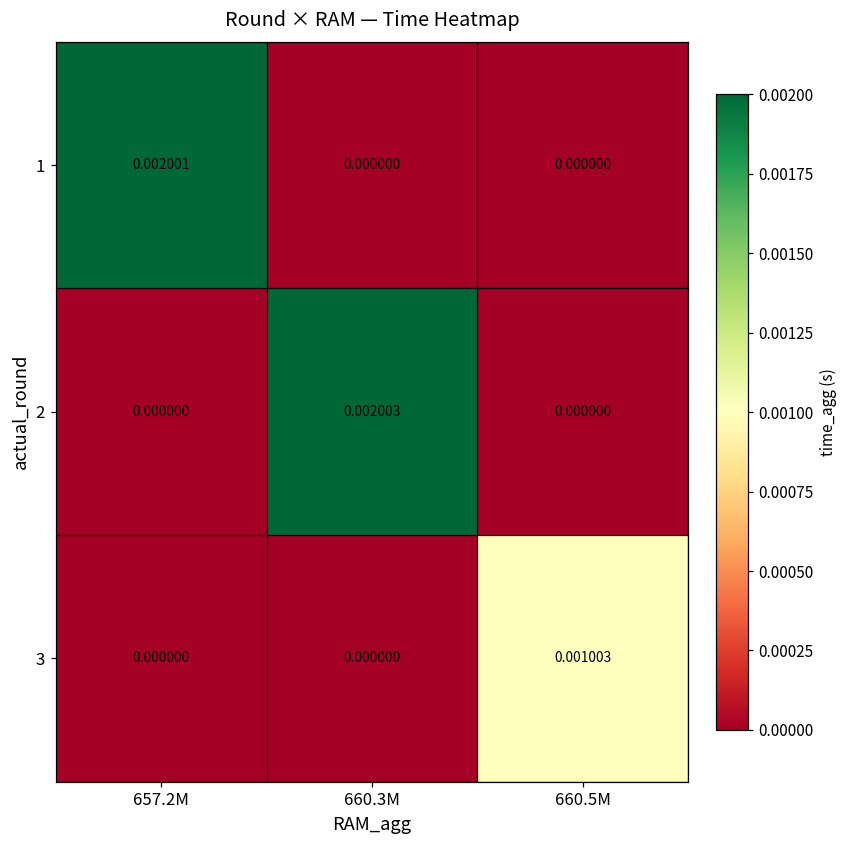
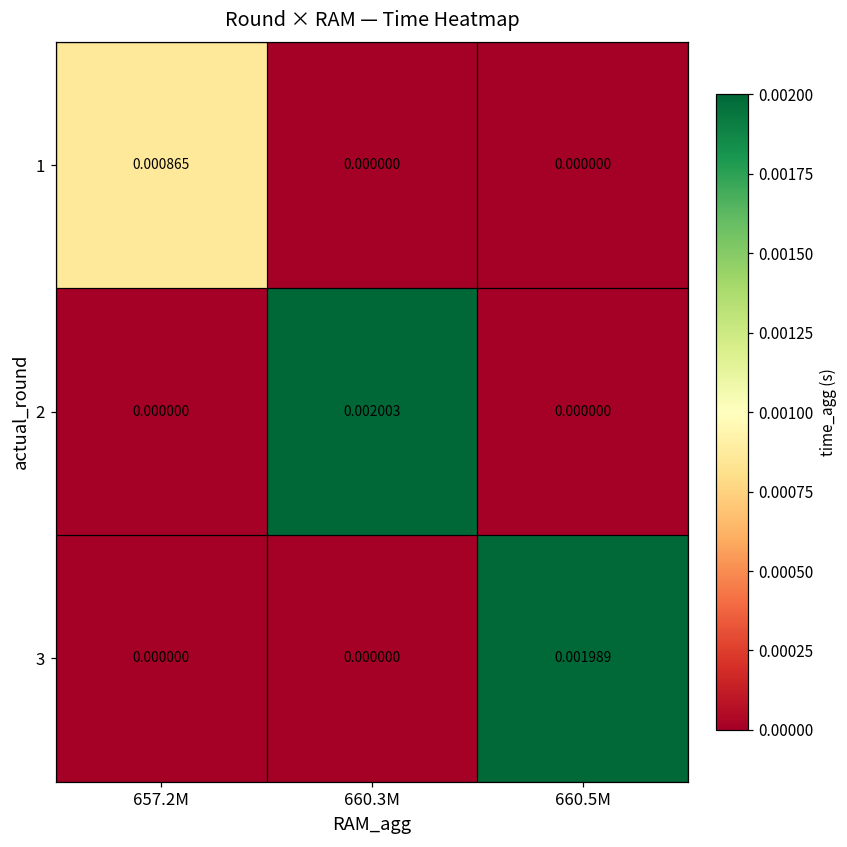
1, 657.2M: 0.002001 -> 0.000865
3, 660.5M: 0.001003 -> 0.001989
